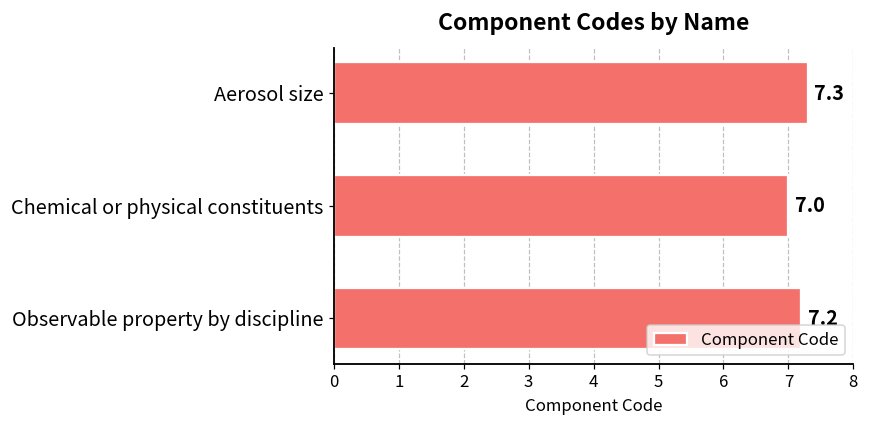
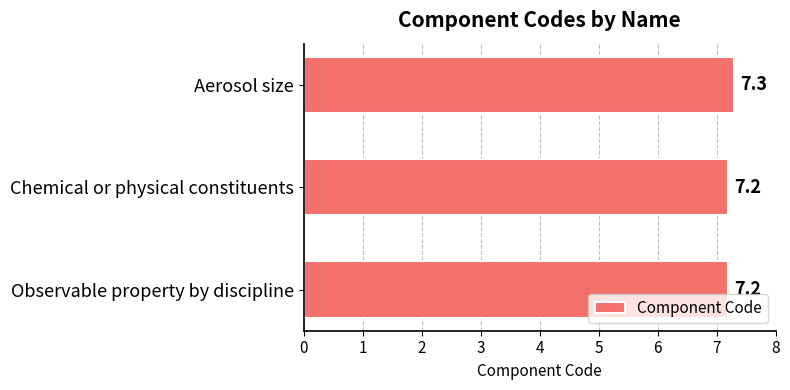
Chemical or physical constituents: 7.0 -> 7.2
